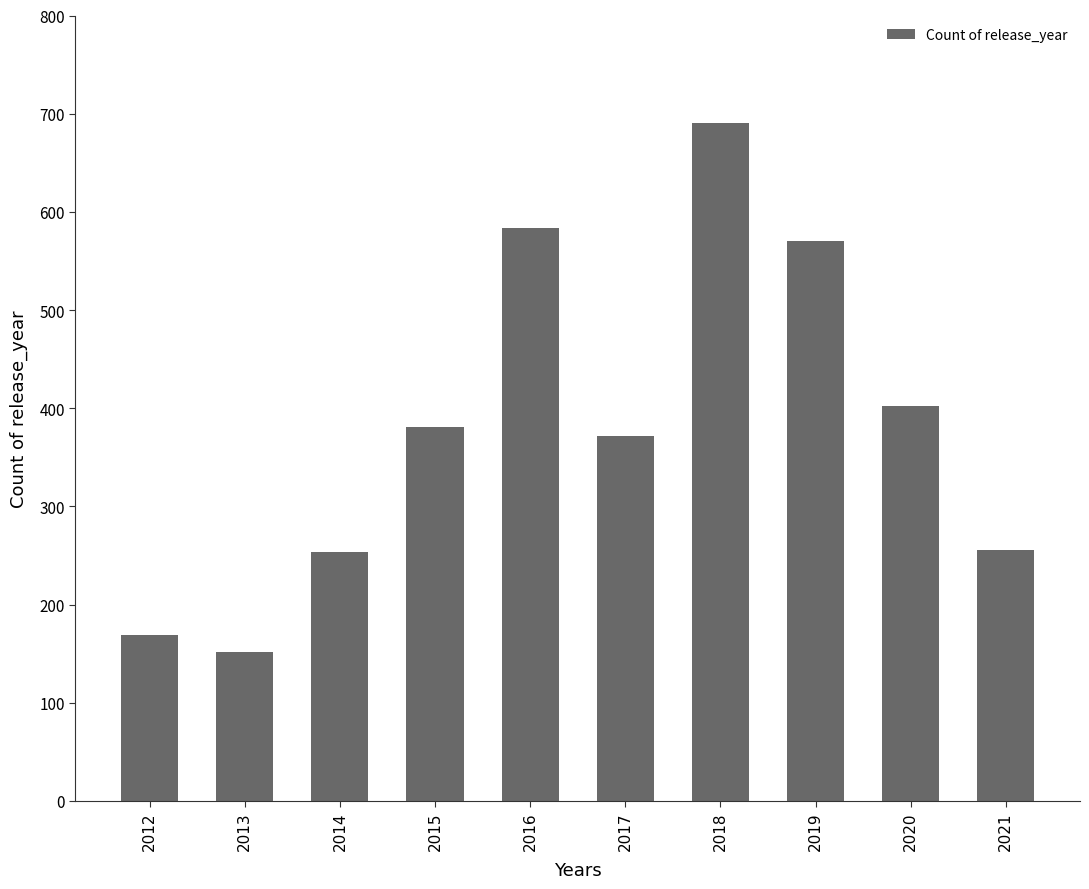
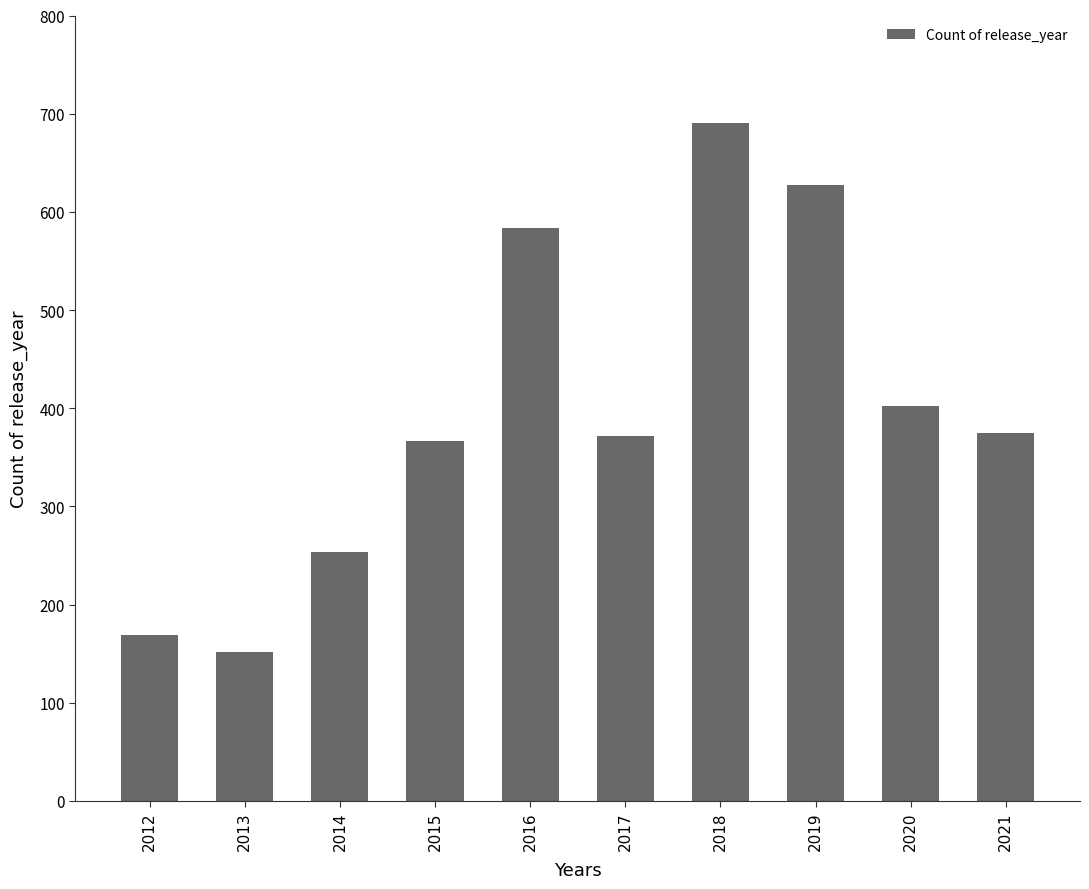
2015: 380 -> 370
2019: 570 -> 630
2021: 260 -> 380
